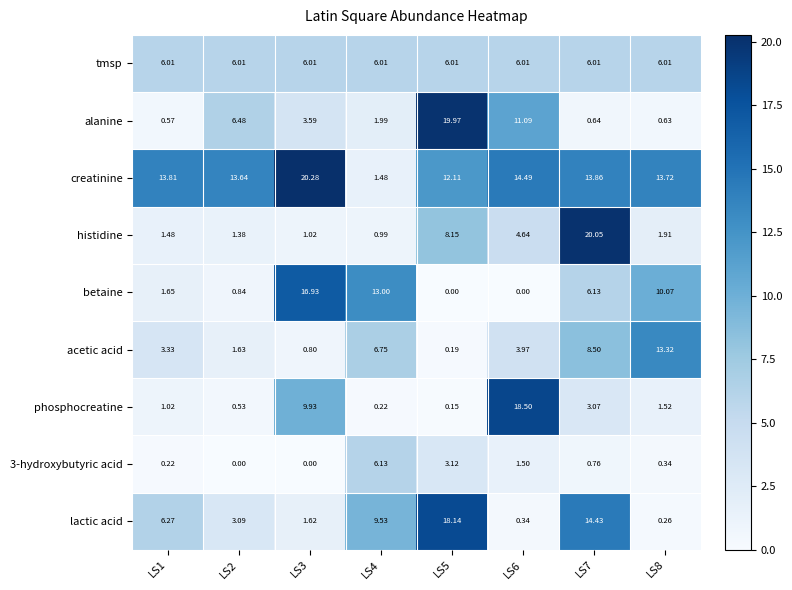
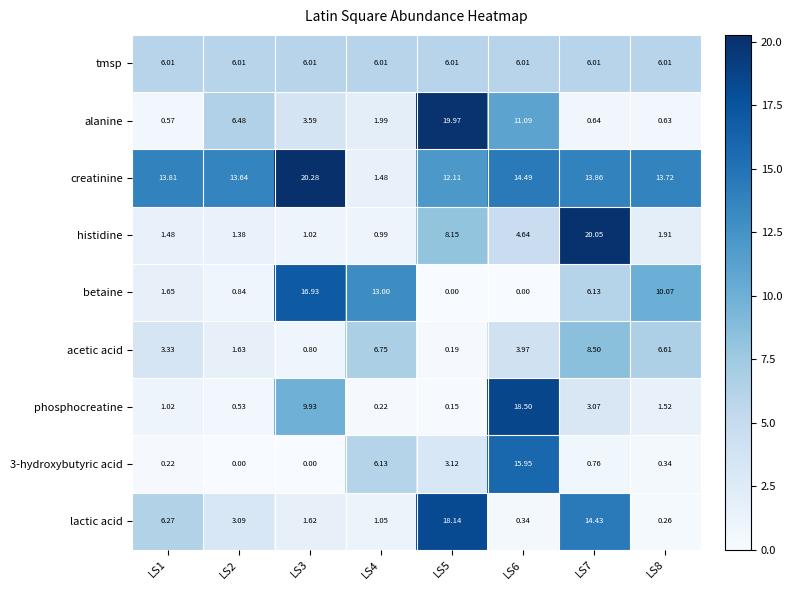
acetic acid, LS8: 13.32 -> 6.61
3-hydroxybutyric acid, LS6: 1.50 -> 15.95
lactic acid, LS4: 9.53 -> 1.05
